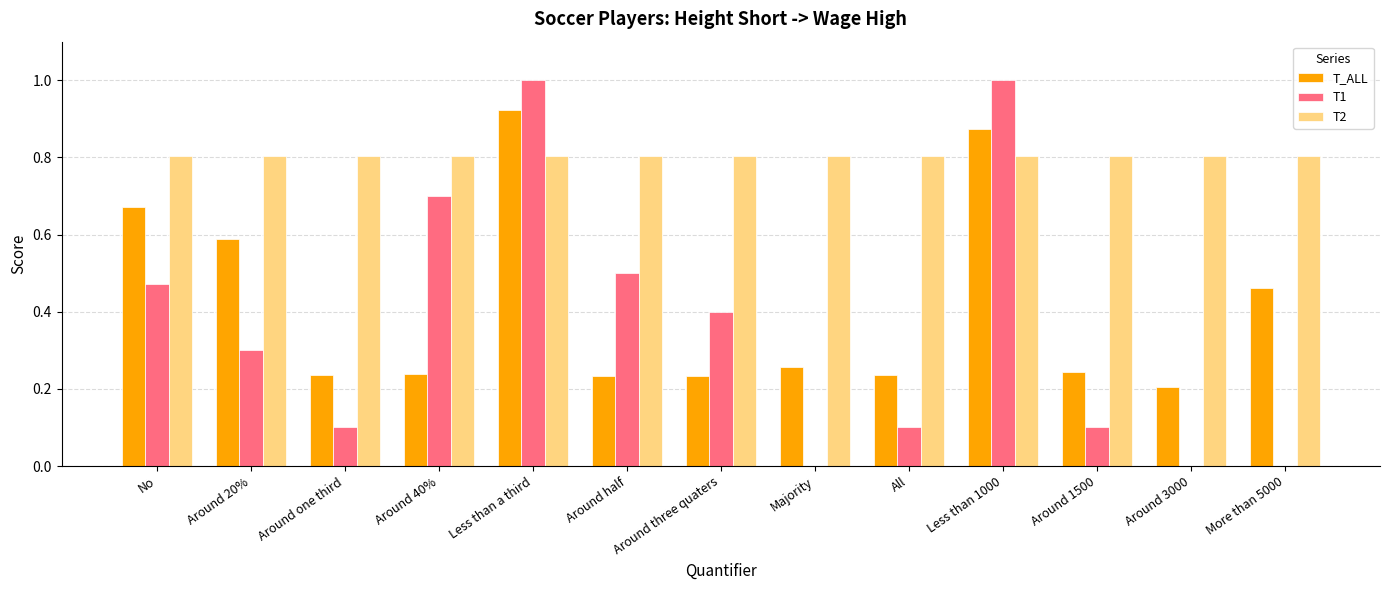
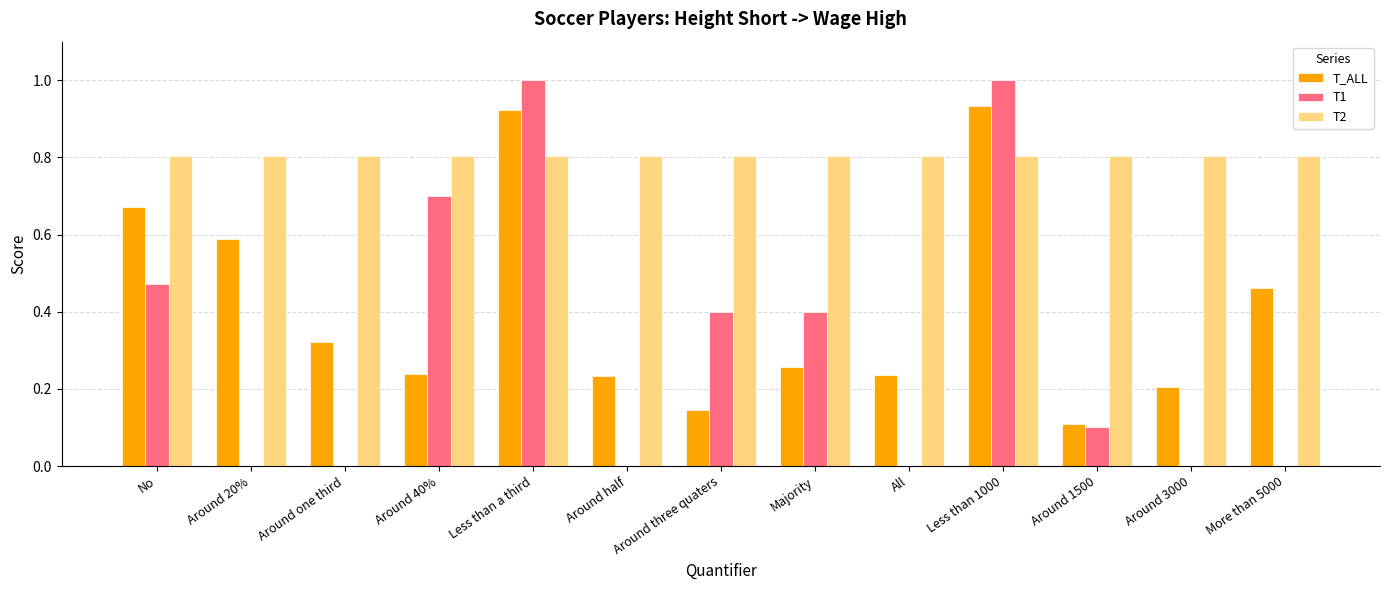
T1, Around 20%: 0.3 -> 0.0
T_ALL, Around one third: 0.24 -> 0.32
T1, Around one third: 0.1 -> 0.0
T1, Around half: 0.5 -> 0.0
T_ALL, Around three quaters: 0.23 -> 0.14
T1, Majority: 0.0 -> 0.4
T1, All: 0.1 -> 0.0
T_ALL, Less than 1000: 0.87 -> 0.93
T_ALL, Around 1500: 0.24 -> 0.11
